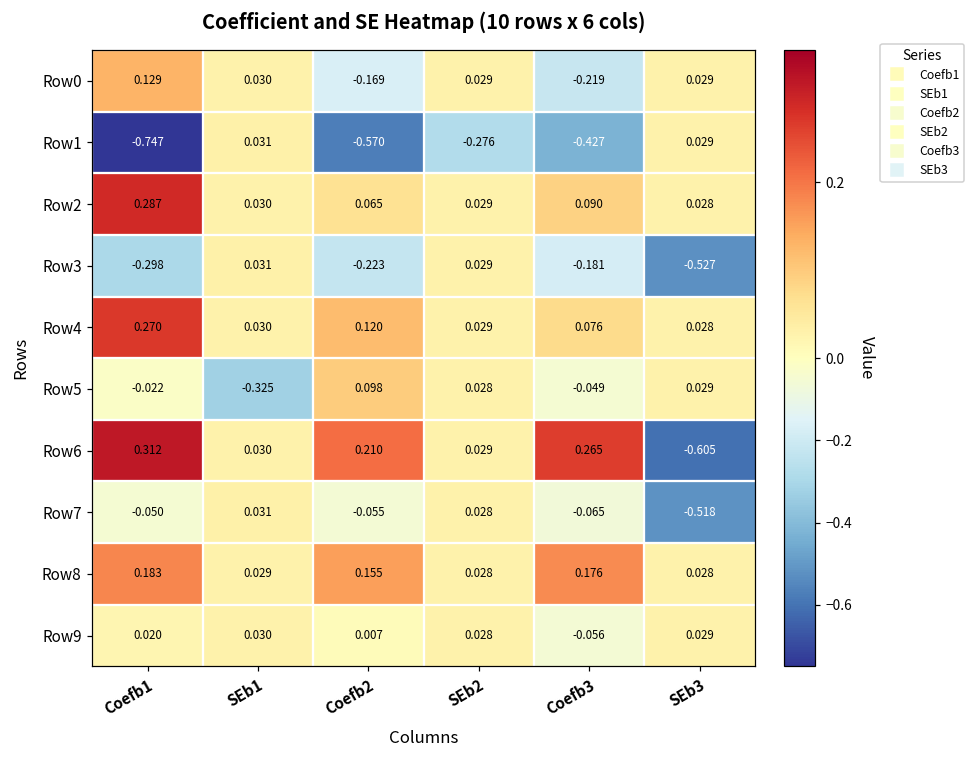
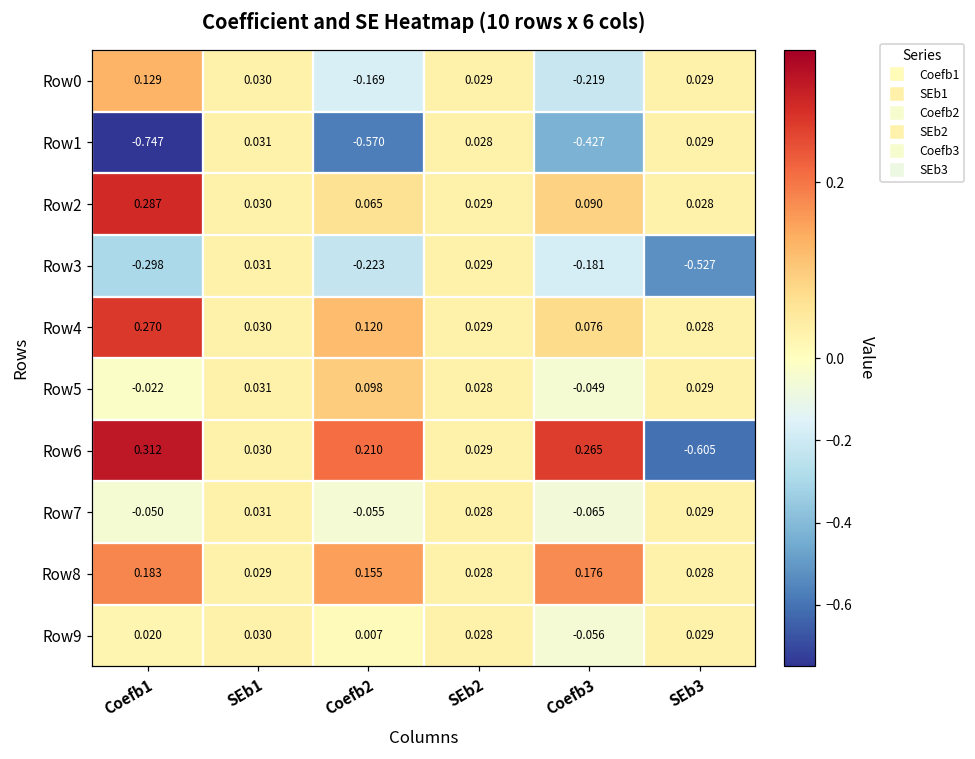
Row1, SEb2: -0.276 -> 0.028
Row5, SEb1: -0.325 -> 0.031
Row7, SEb3: -0.518 -> 0.029
